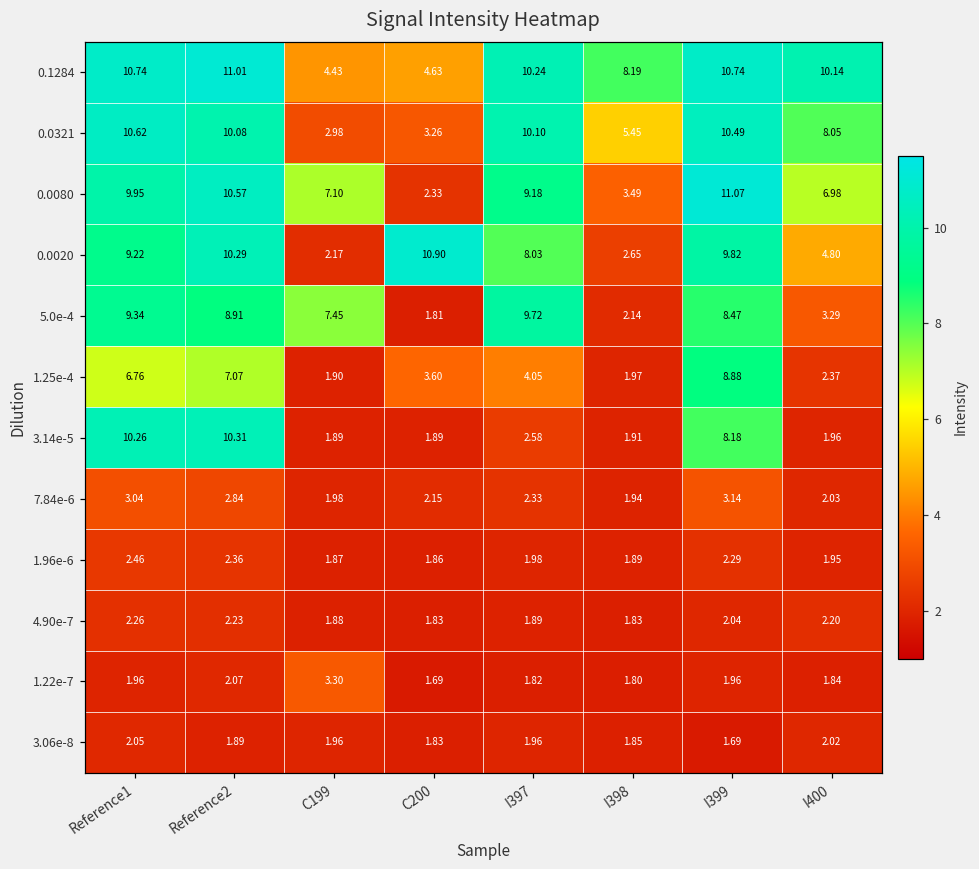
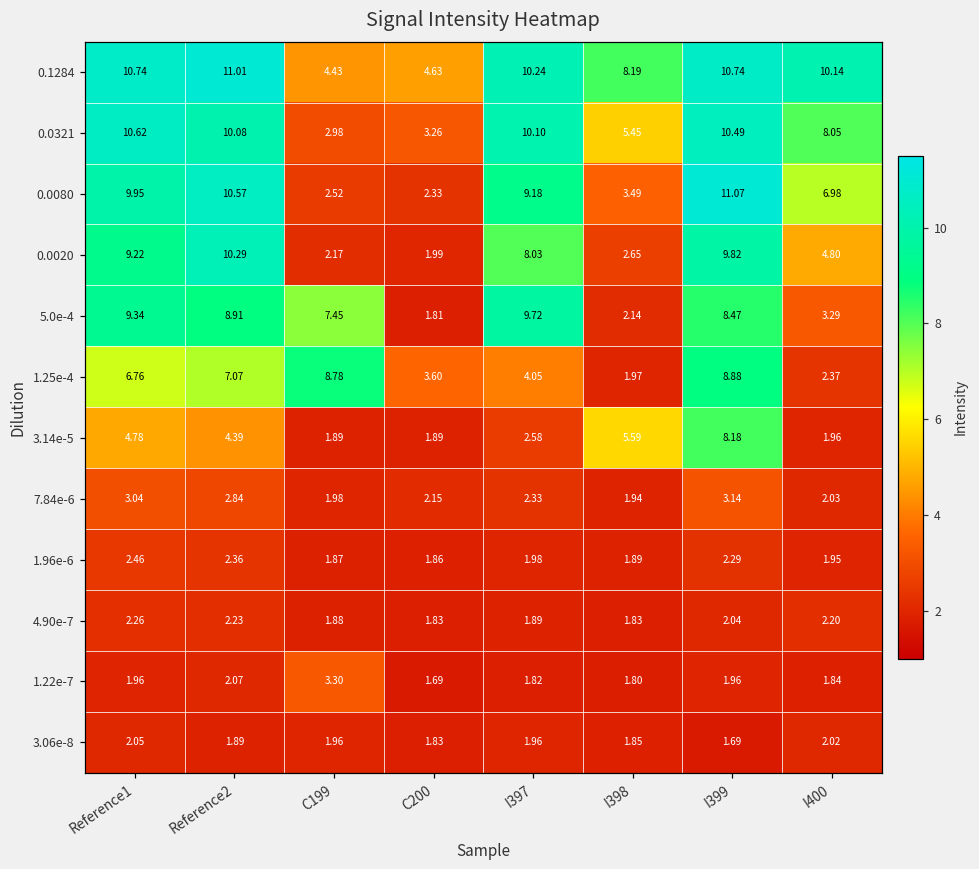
0.0080, C199: 7.10 -> 2.52
0.0020, C200: 10.90 -> 1.99
1.25e-4, C199: 1.90 -> 8.78
3.14e-5, Reference1: 10.26 -> 4.78
3.14e-5, Reference2: 10.31 -> 4.39
3.14e-5, I398: 1.91 -> 5.59
